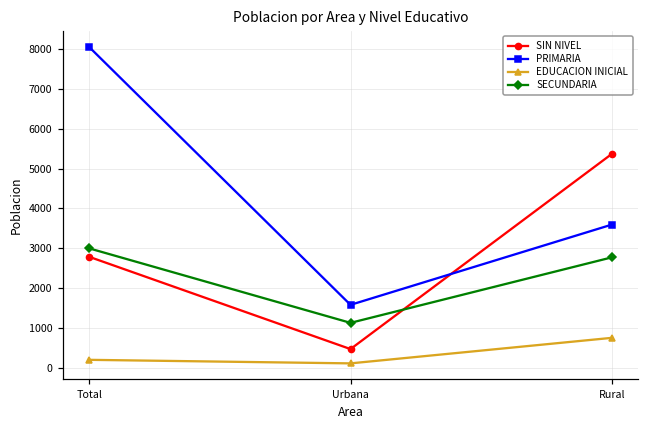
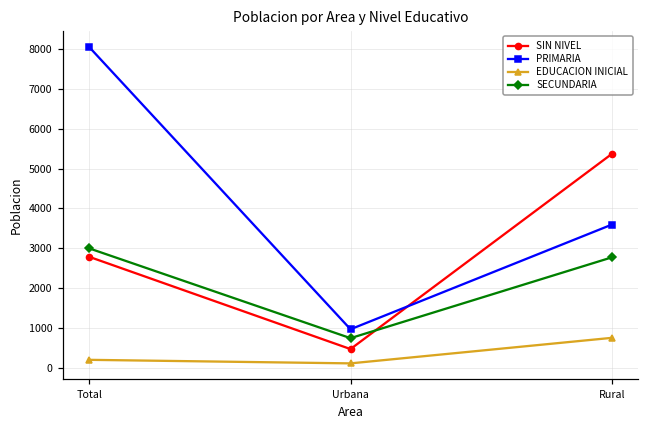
PRIMARIA, Urbana: 1600 -> 1000
SECUNDARIA, Urbana: 1100 -> 700
